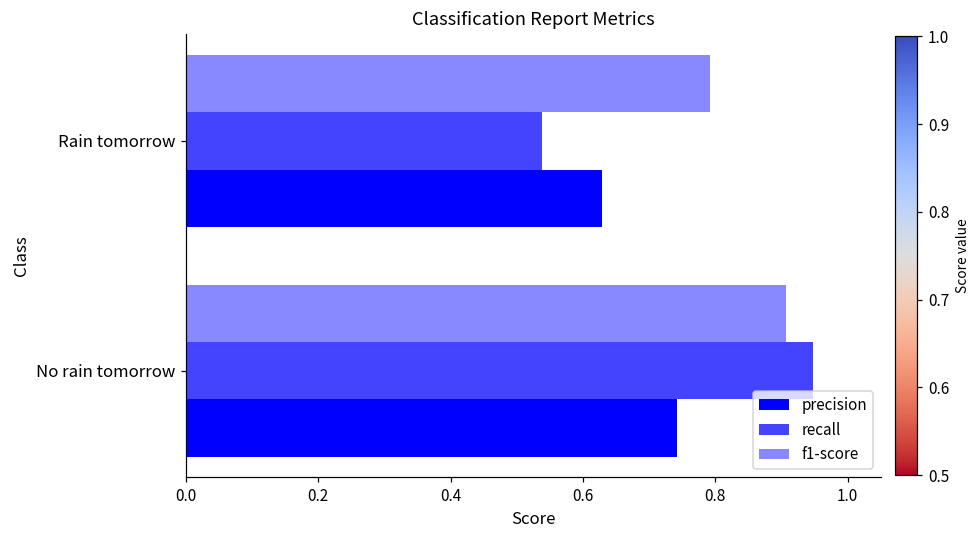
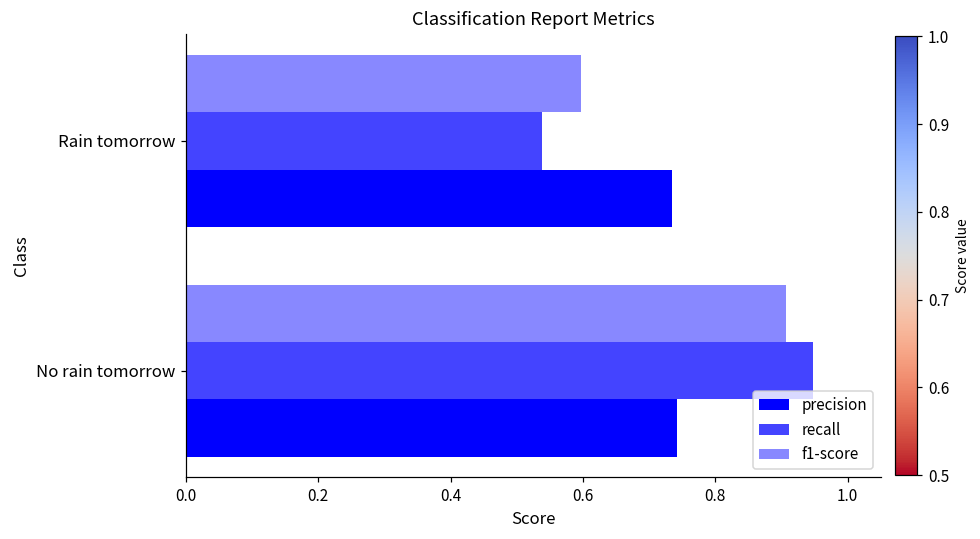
f1-score, Rain tomorrow: 0.79 -> 0.60
precision, Rain tomorrow: 0.63 -> 0.73
